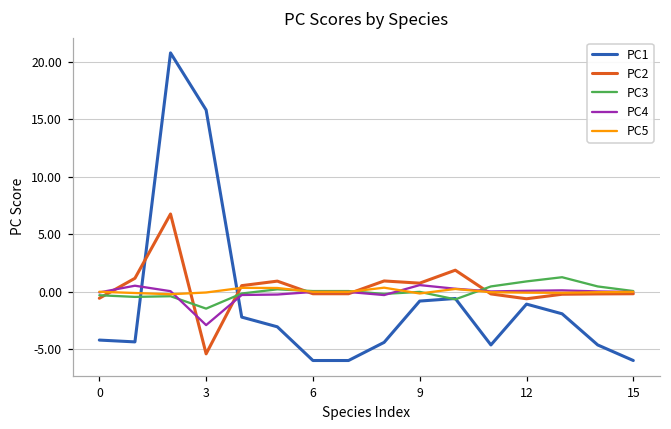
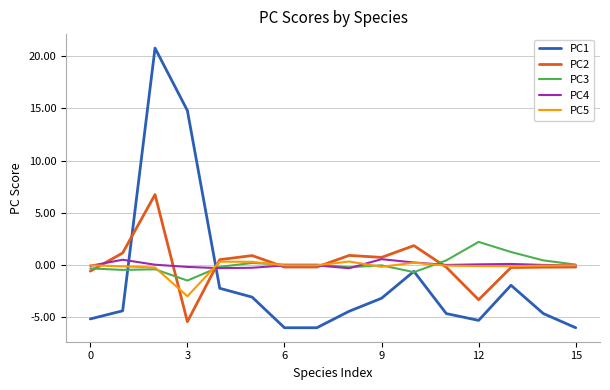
PC1, 0: -4.2 -> -5.2
PC1, 3: 15.8 -> 14.8
PC4, 3: -2.9 -> -0.2
PC5, 3: -0.1 -> -3.0
PC1, 9: -0.8 -> -3.2
PC1, 12: -1.1 -> -5.3
PC2, 12: -0.6 -> -3.3
PC3, 12: 0.9 -> 2.2
